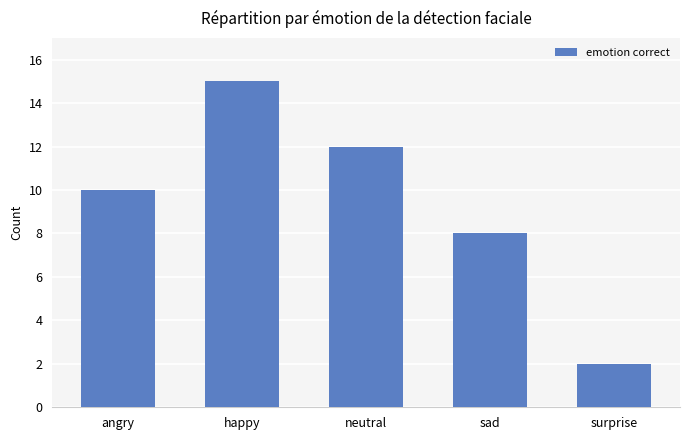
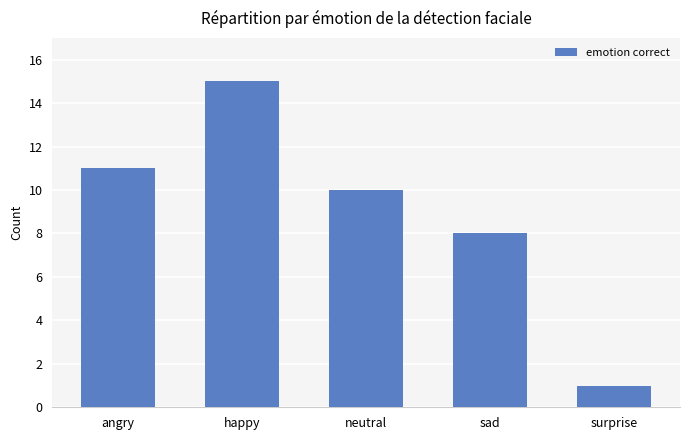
angry: 10 -> 11
neutral: 12 -> 10
surprise: 2 -> 1
